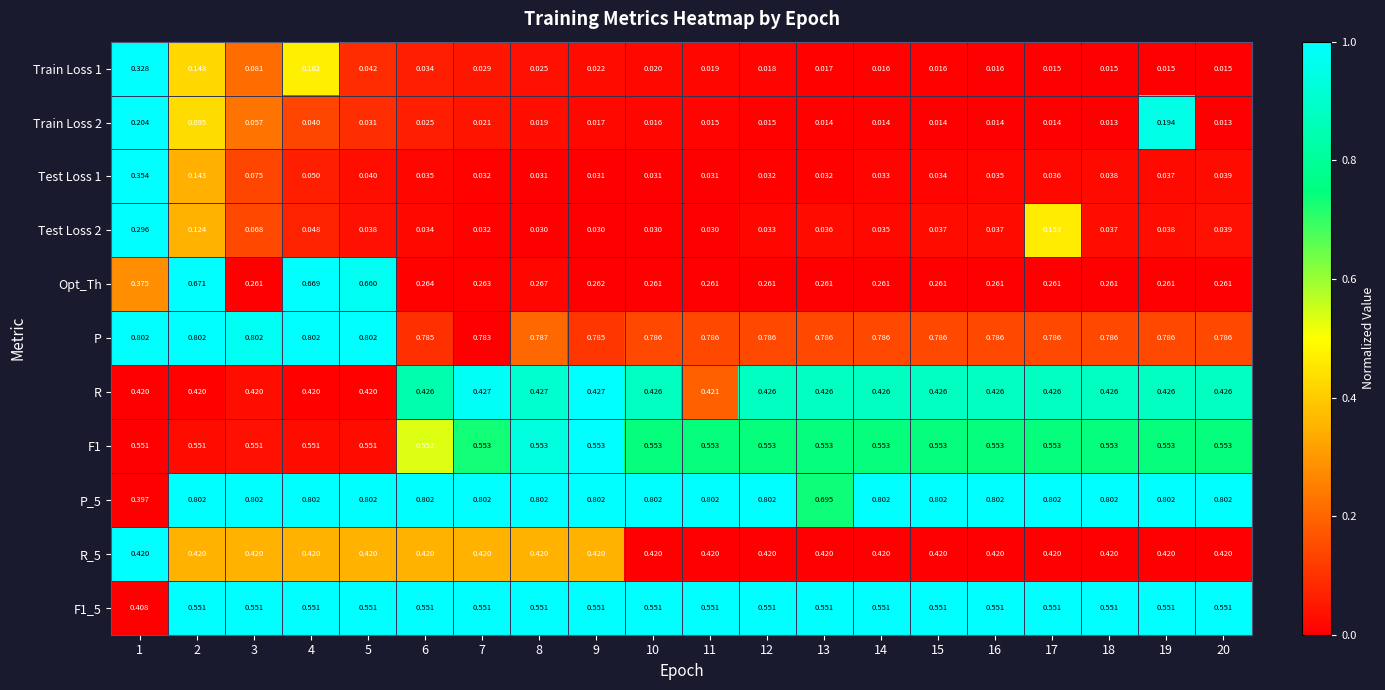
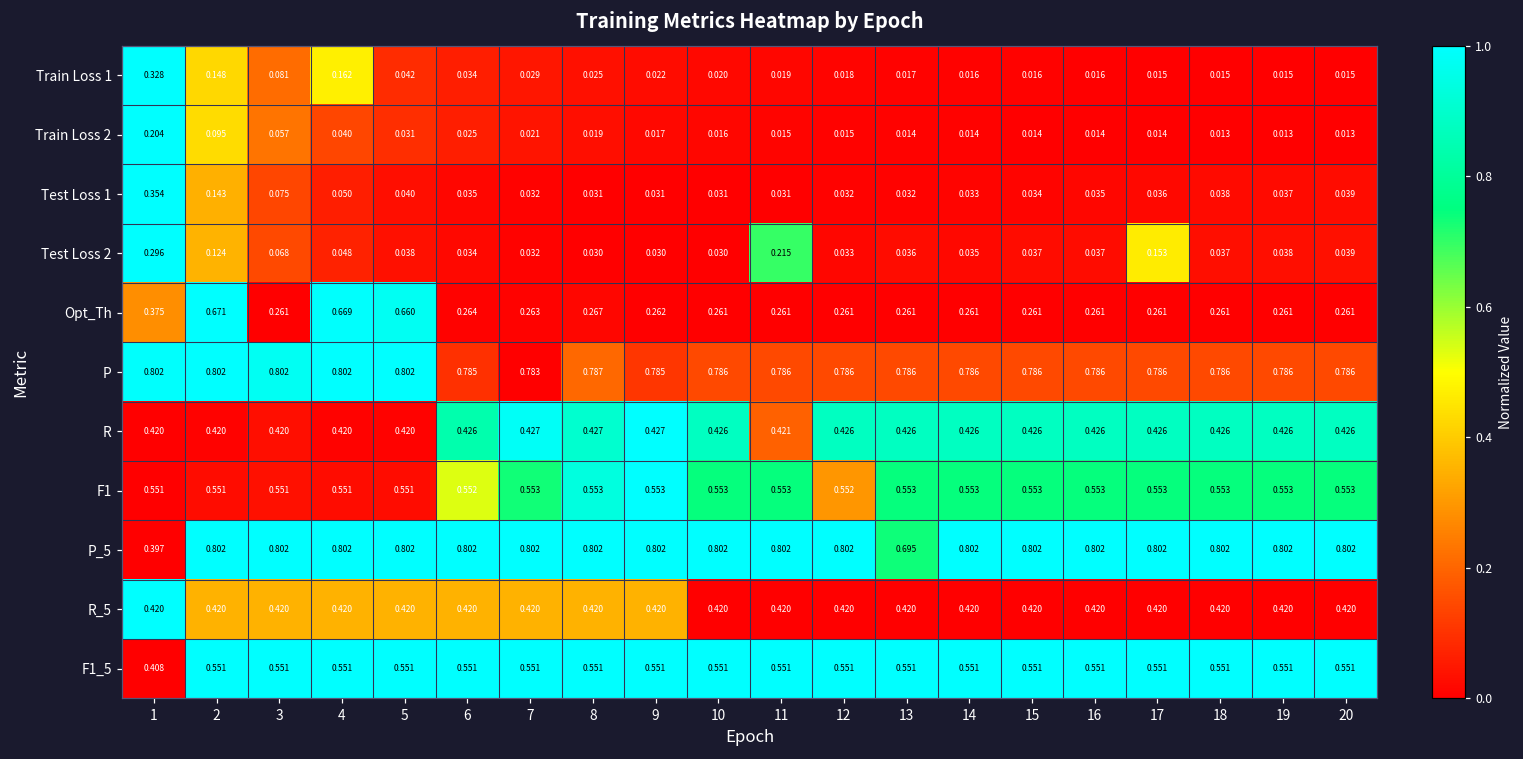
Train Loss 2, 19: 0.194 -> 0.013
Test Loss 2, 11: 0.030 -> 0.215
F1, 12: 0.553 -> 0.552
